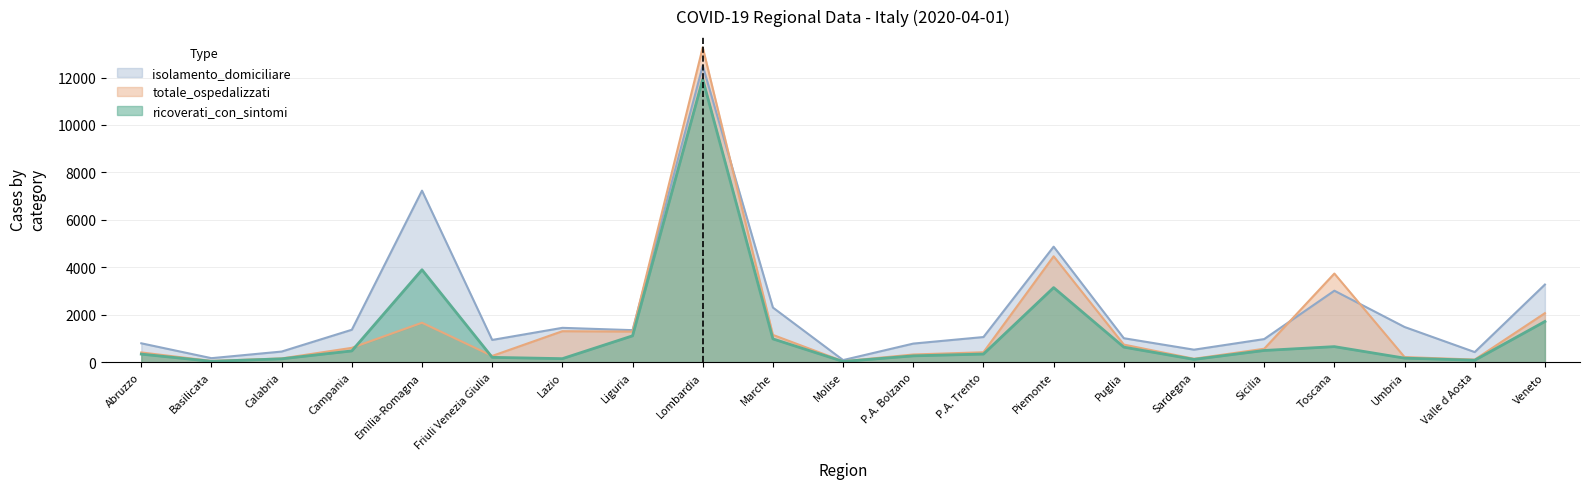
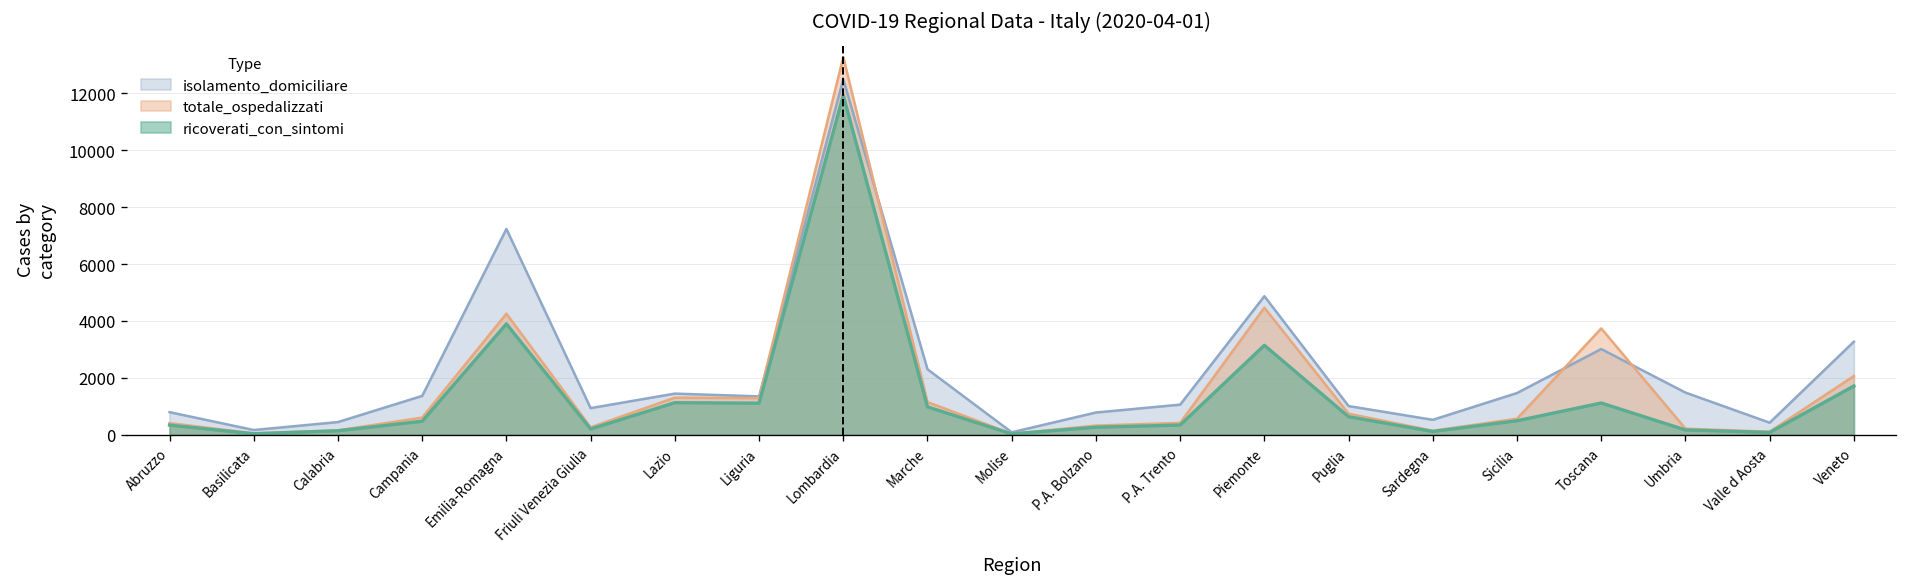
totale_ospedalizzati, Emilia-Romagna: 1700 -> 4300
ricoverati_con_sintomi, Lazio: 200 -> 1100
isolamento_domiciliare, Sicilia: 1000 -> 1500
ricoverati_con_sintomi, Toscana: 700 -> 1100
